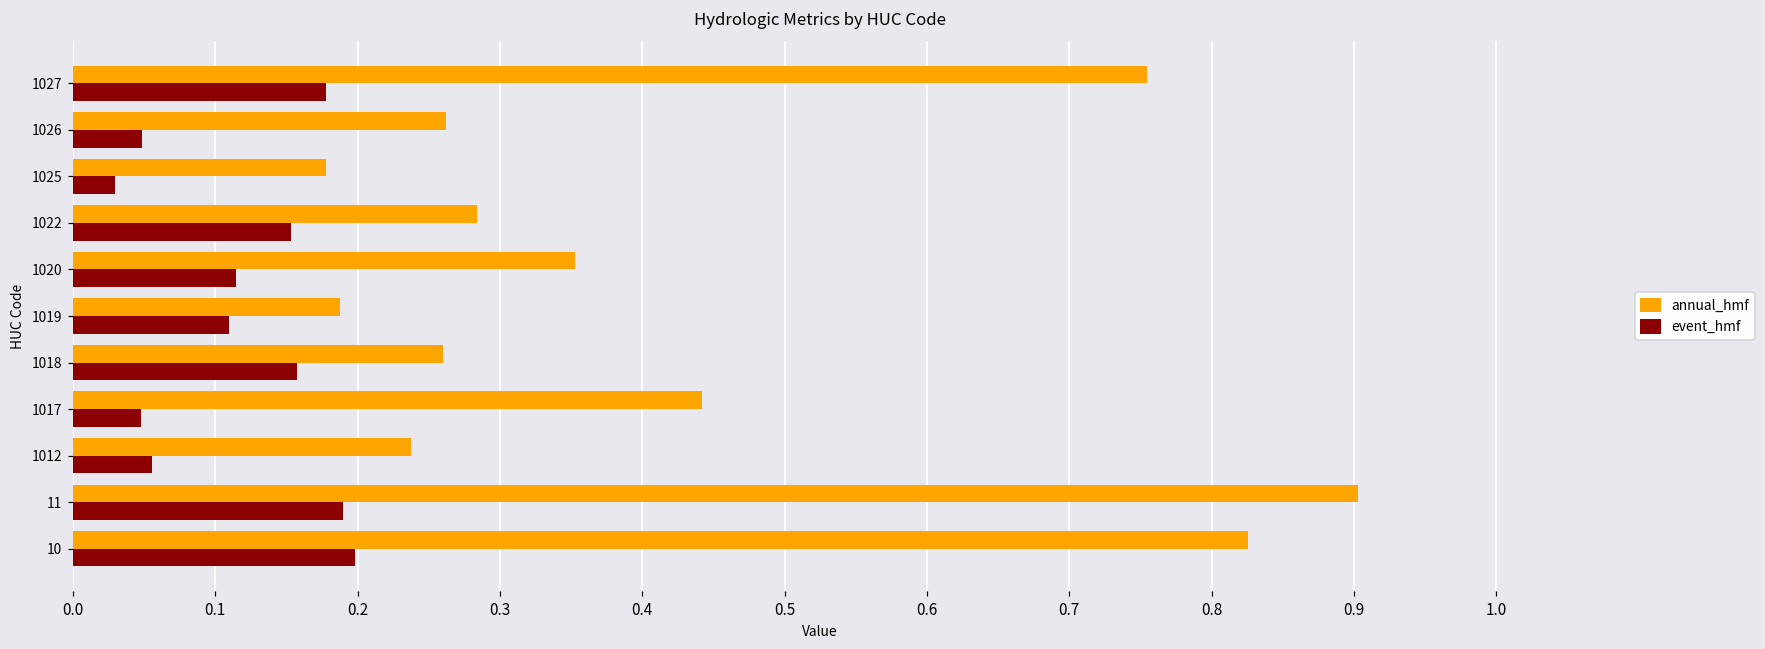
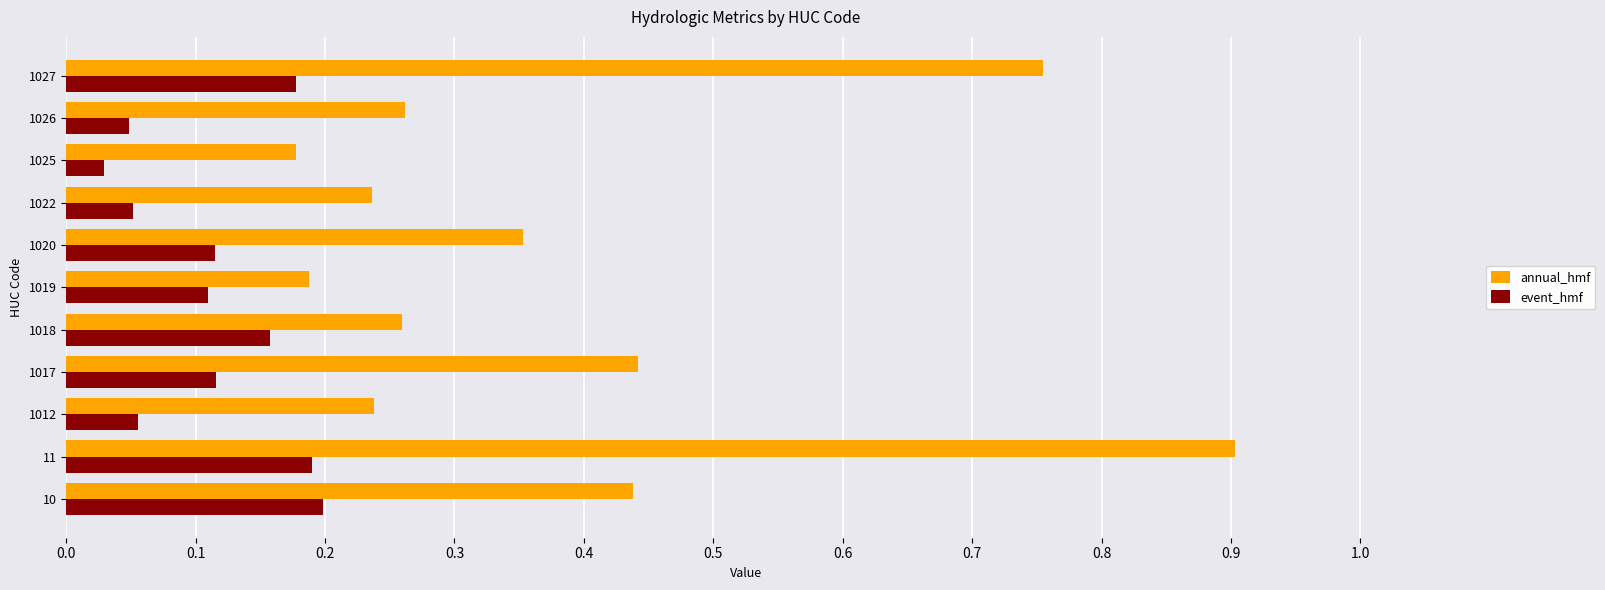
annual_hmf, 1022: 0.284 -> 0.236
event_hmf, 1022: 0.153 -> 0.051
event_hmf, 1017: 0.048 -> 0.116
annual_hmf, 10: 0.825 -> 0.438
